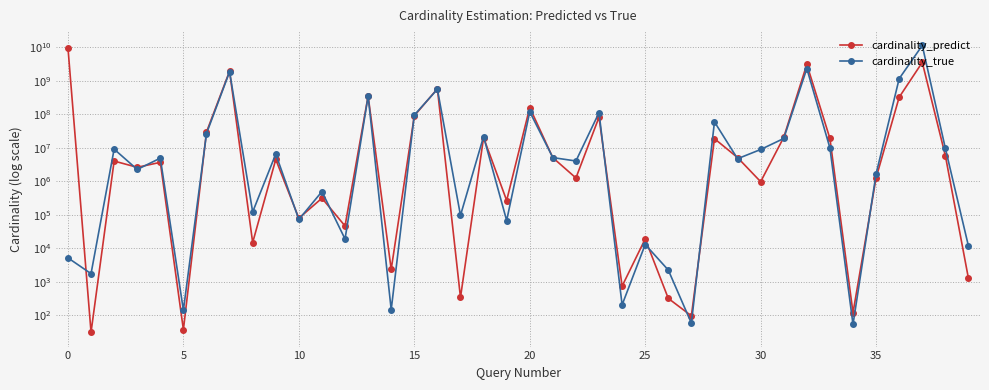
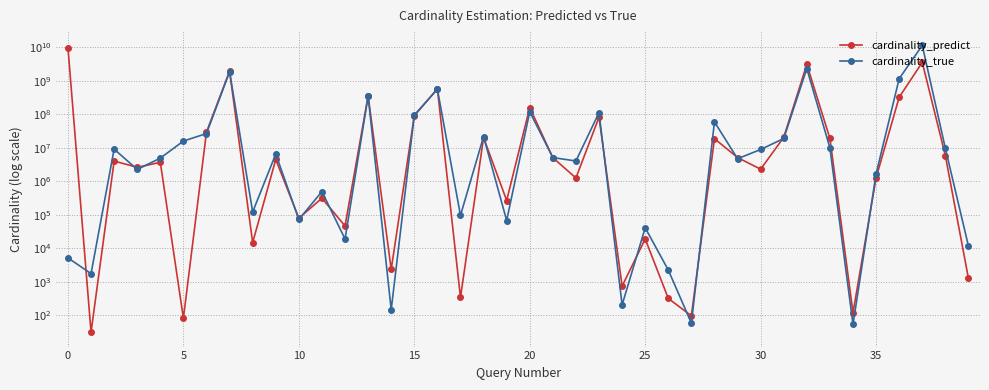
cardinality_predict, 5: 40 -> 80
cardinality_true, 5: 140 -> 20000000
cardinality_true, 25: 13000 -> 40000
cardinality_predict, 30: 1000000 -> 2000000
